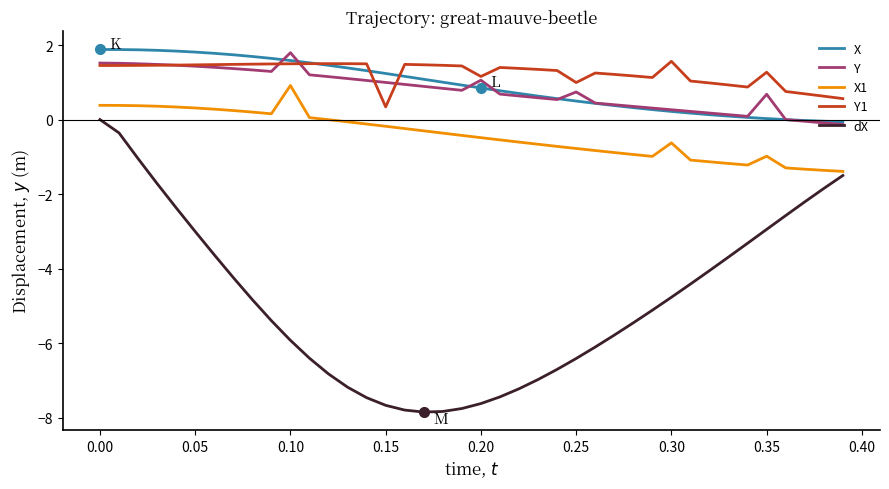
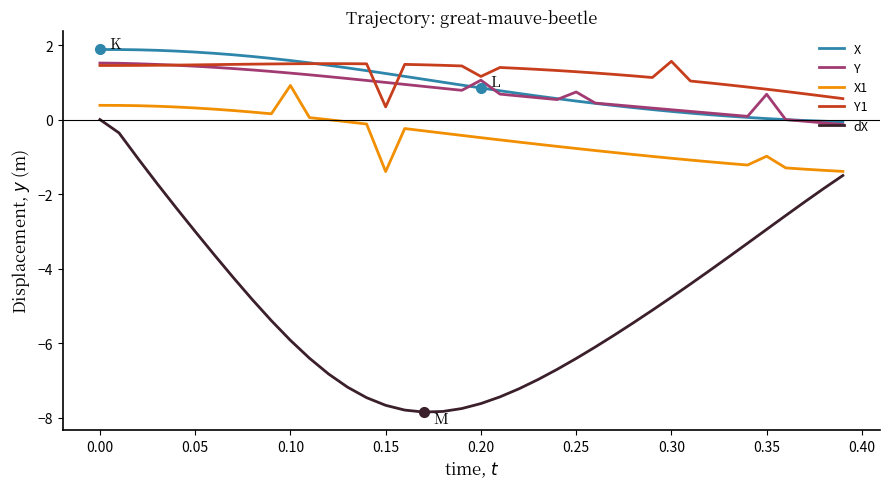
Y, 0.10: 1.8 -> 1.2
X1, 0.15: -0.2 -> -1.4
Y1, 0.25: 1.0 -> 1.3
X1, 0.30: -0.6 -> -1.0
Y1, 0.35: 1.3 -> 0.8
